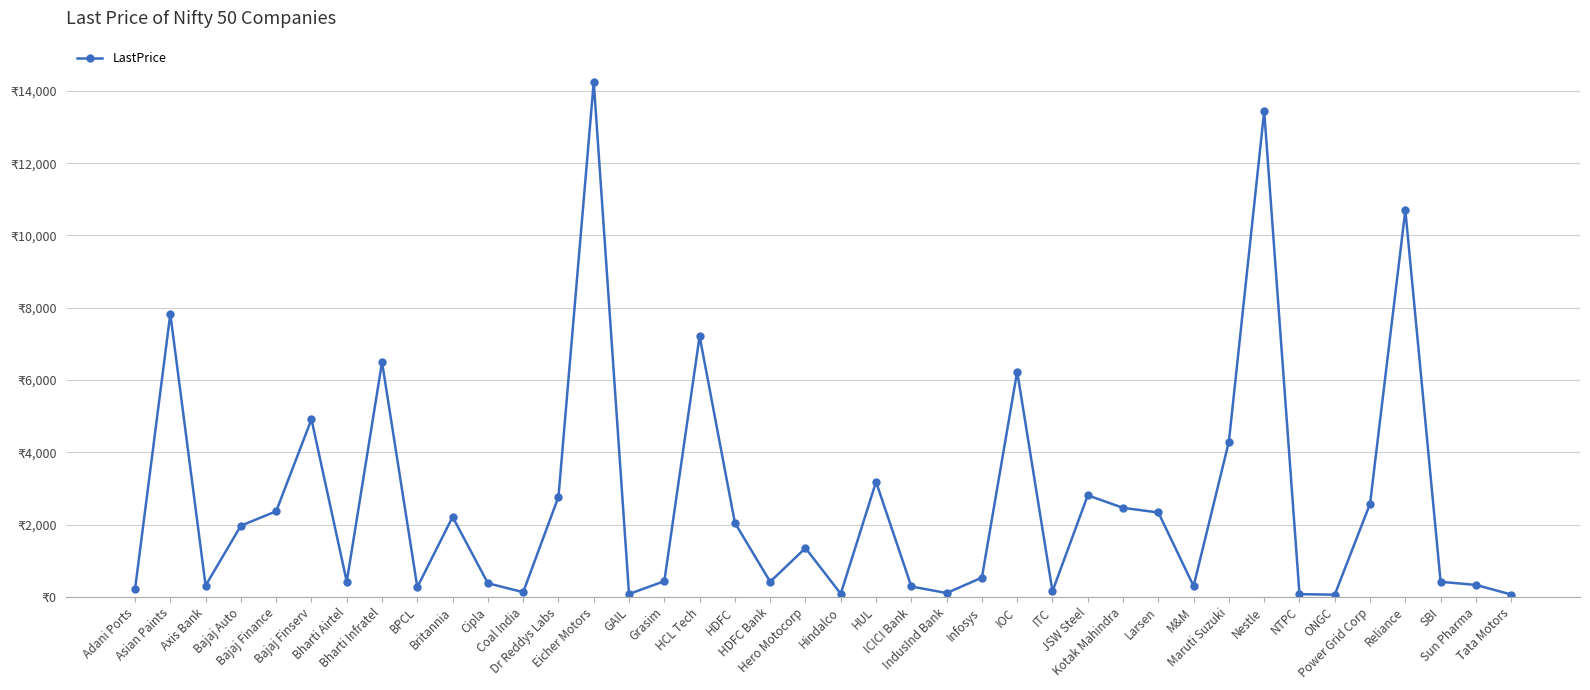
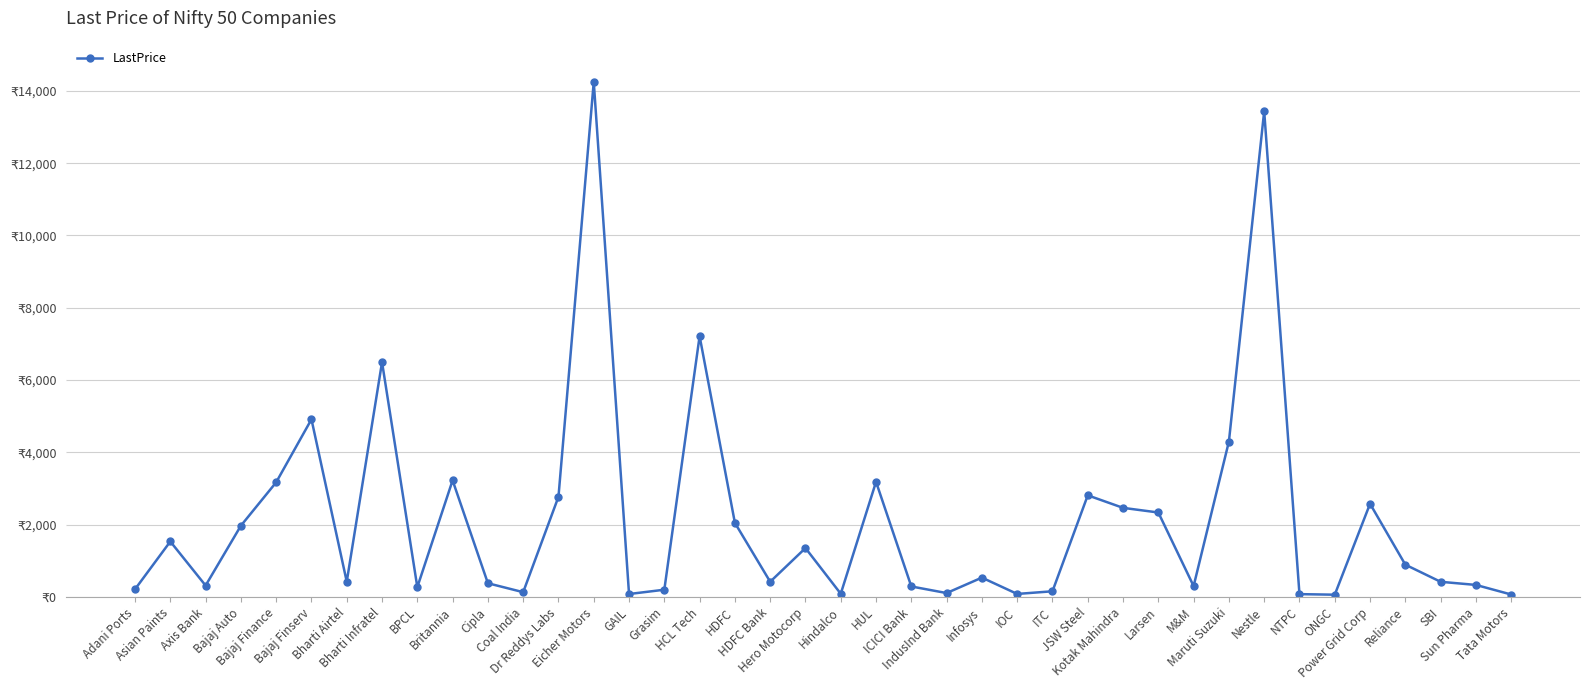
Asian Paints: ₹7,800 -> ₹1,500
Bajaj Finance: ₹2,400 -> ₹3,200
Britannia: ₹2,200 -> ₹3,200
Grasim: ₹400 -> ₹200
IOC: ₹6,200 -> ₹100
Reliance: ₹10,700 -> ₹900
